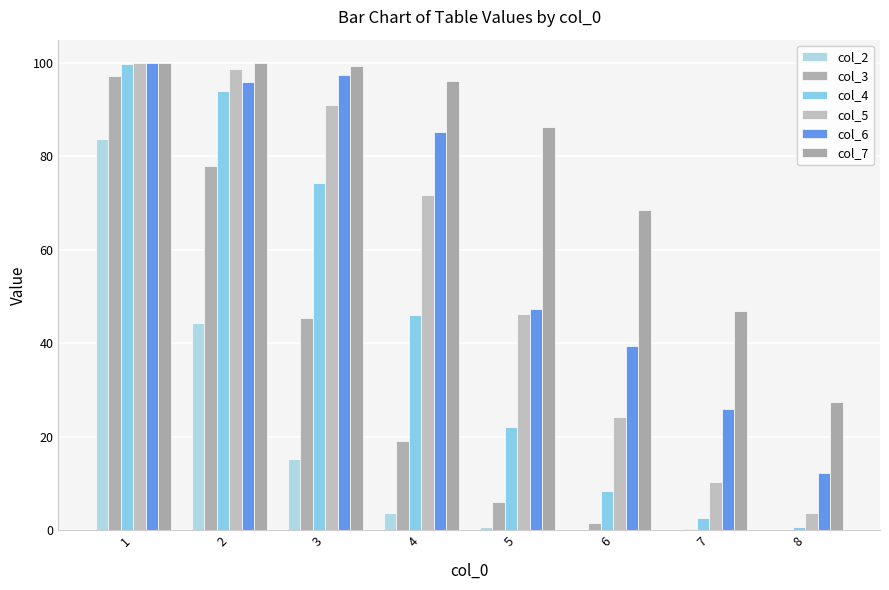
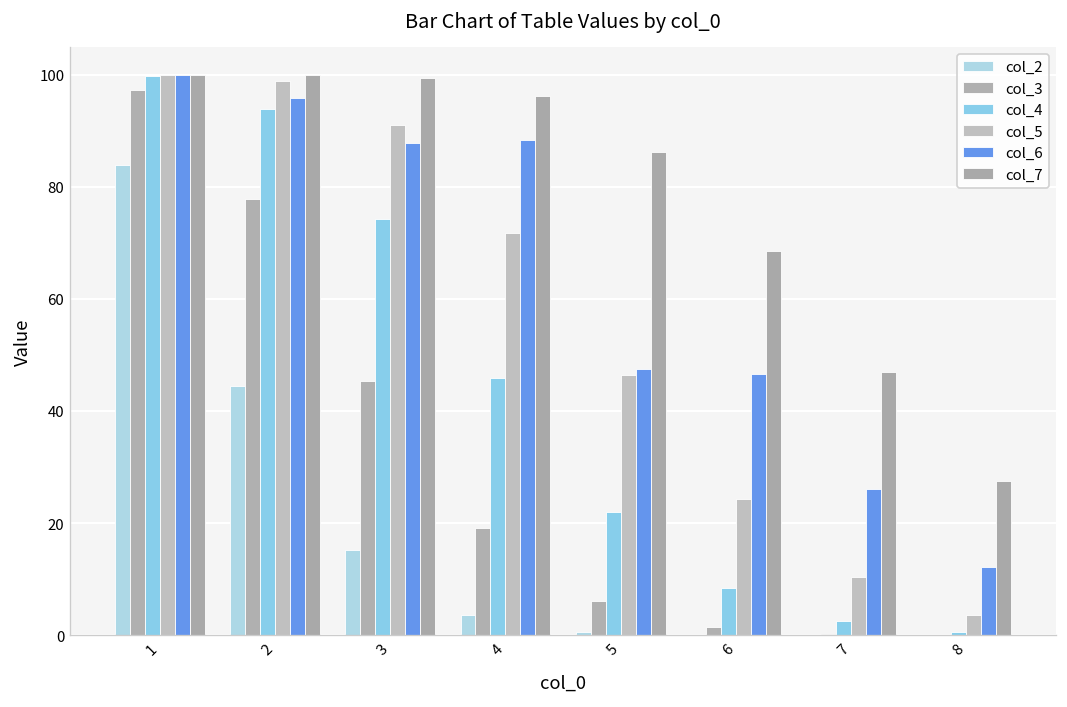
col_6, 3: 98 -> 88
col_6, 4: 85 -> 88
col_6, 6: 39 -> 47
